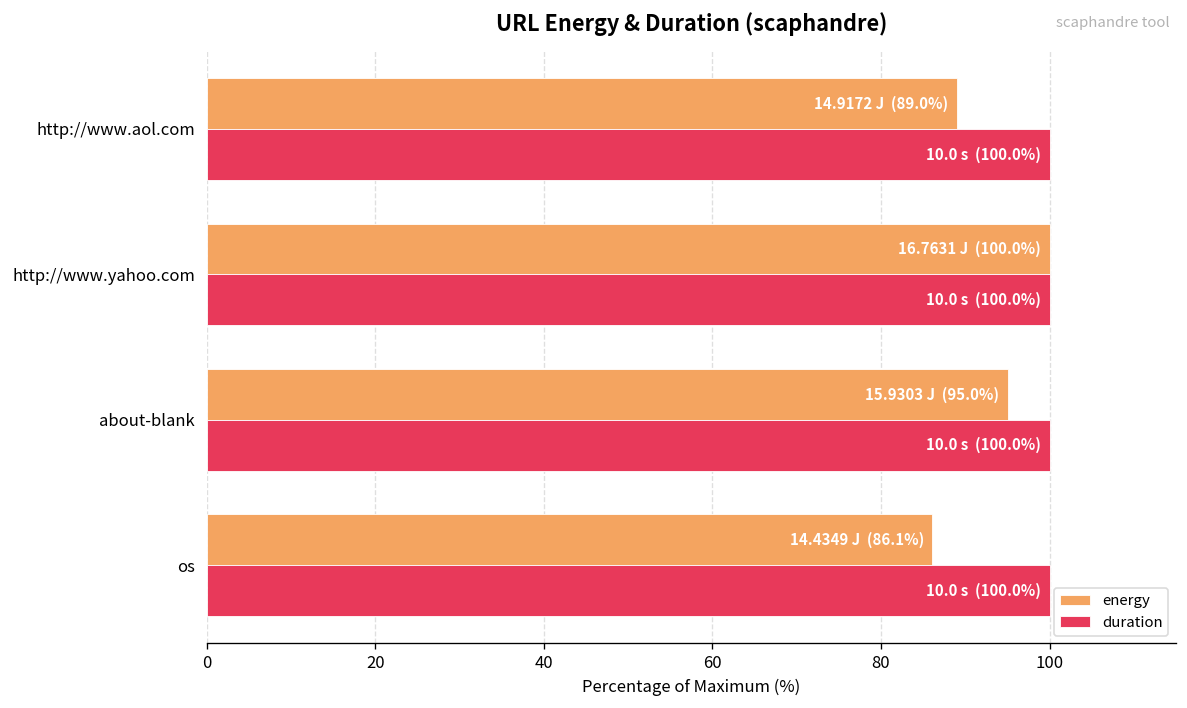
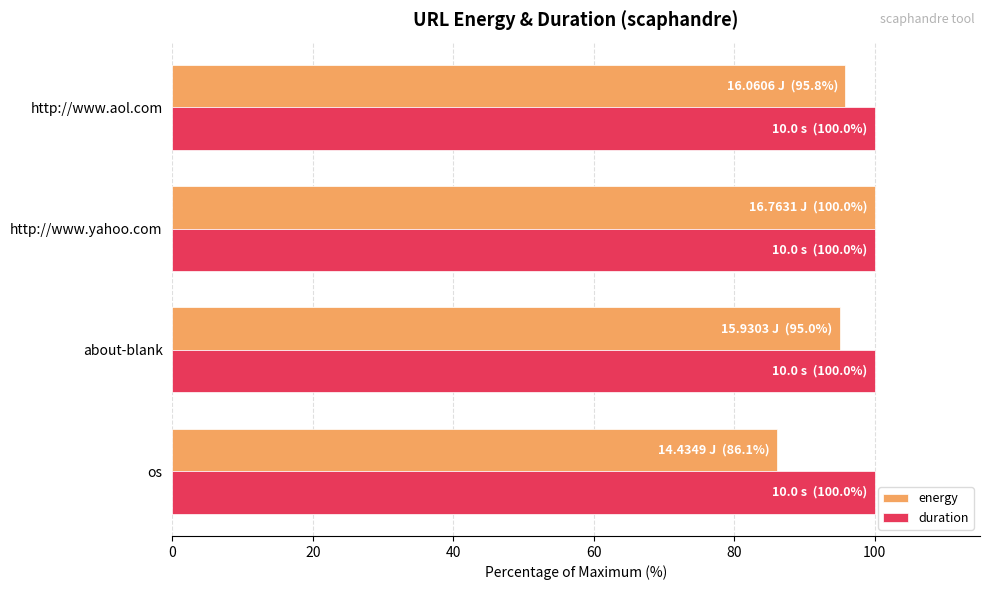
energy, http://www.aol.com: 14.9172 J (89.0%) -> 16.0606 J (95.8%)
